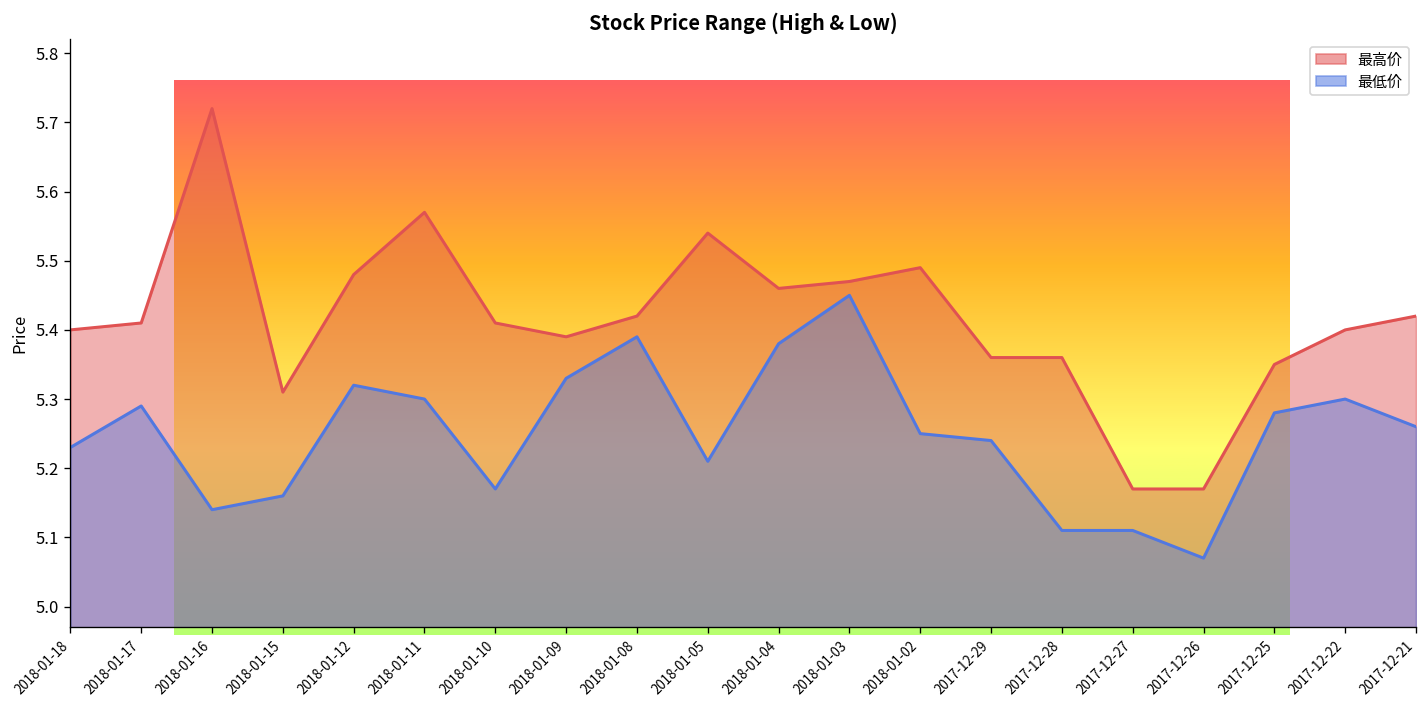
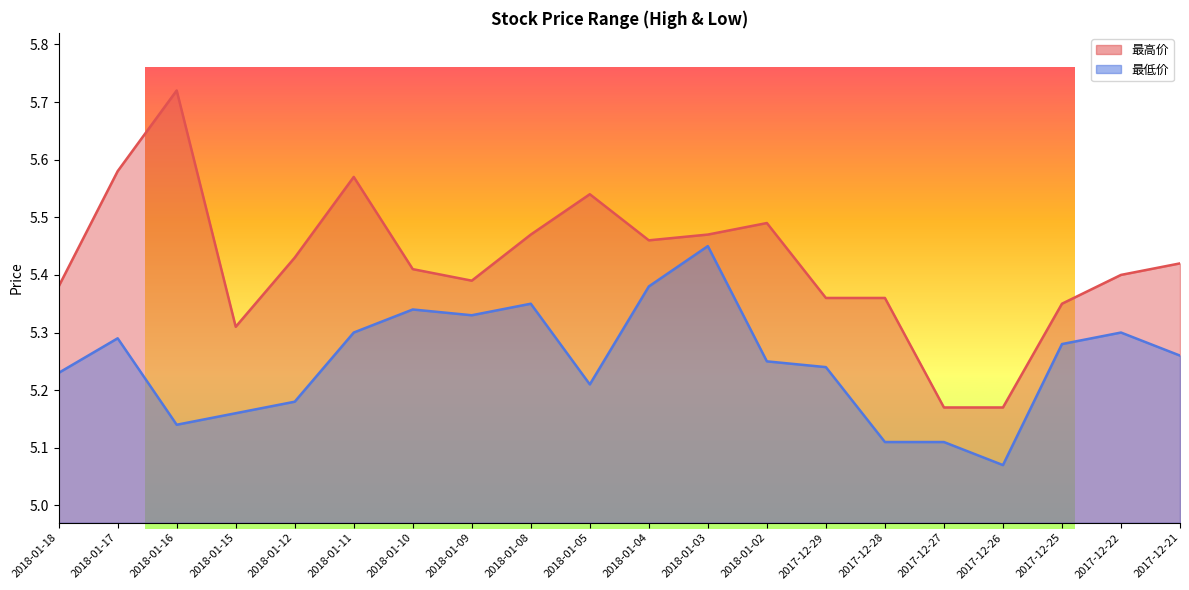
Stock Price Range (High & Low), 最高价, 2018-01-18: 5.40 -> 5.38
Stock Price Range (High & Low), 最高价, 2018-01-17: 5.41 -> 5.58
Stock Price Range (High & Low), 最高价, 2018-01-12: 5.48 -> 5.43
Stock Price Range (High & Low), 最低价, 2018-01-12: 5.32 -> 5.18
Stock Price Range (High & Low), 最低价, 2018-01-10: 5.17 -> 5.34
Stock Price Range (High & Low), 最高价, 2018-01-08: 5.42 -> 5.47
Stock Price Range (High & Low), 最低价, 2018-01-08: 5.39 -> 5.35
